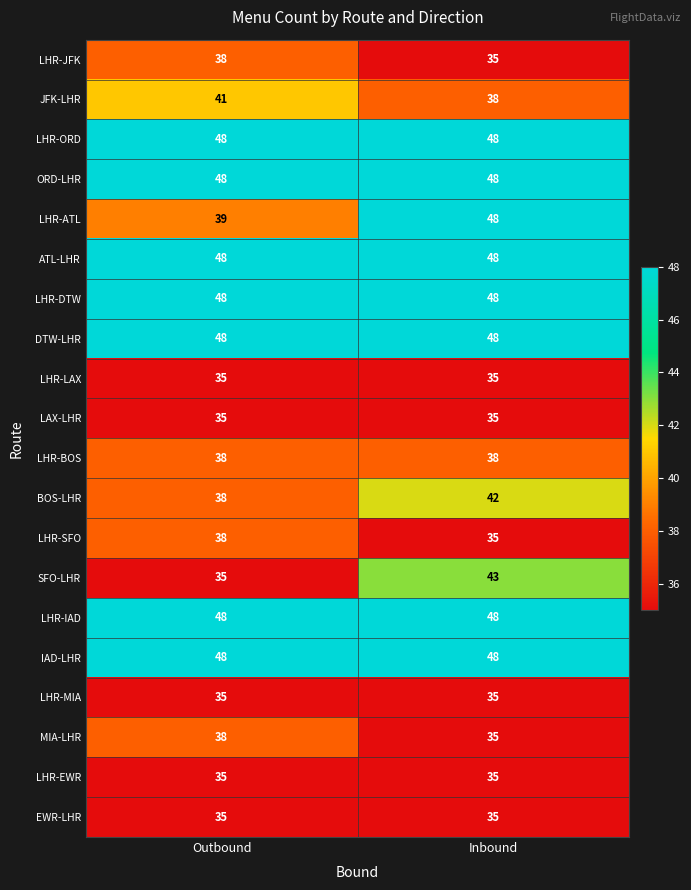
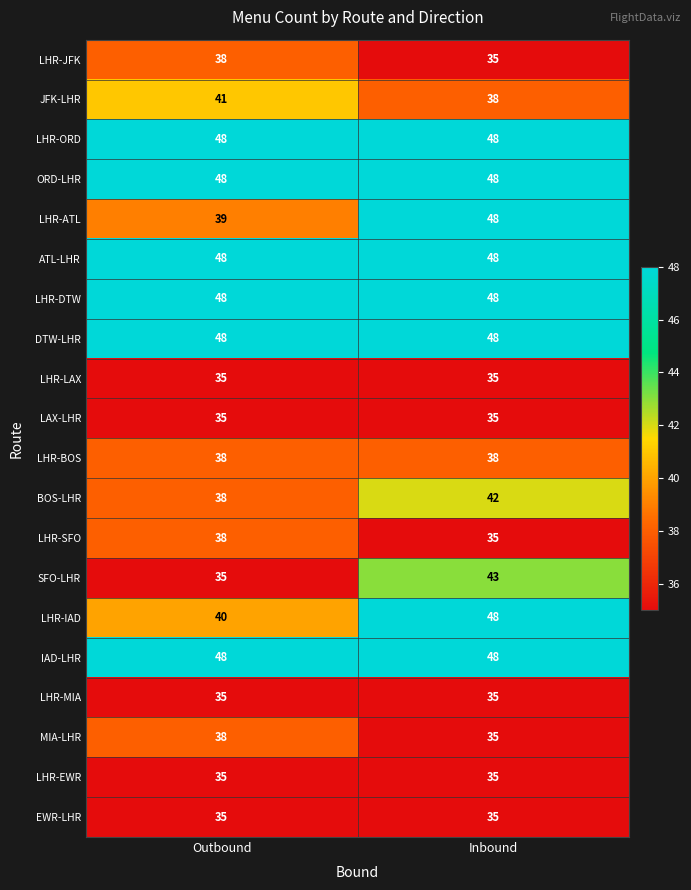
LHR-IAD, Outbound: 48 -> 40
